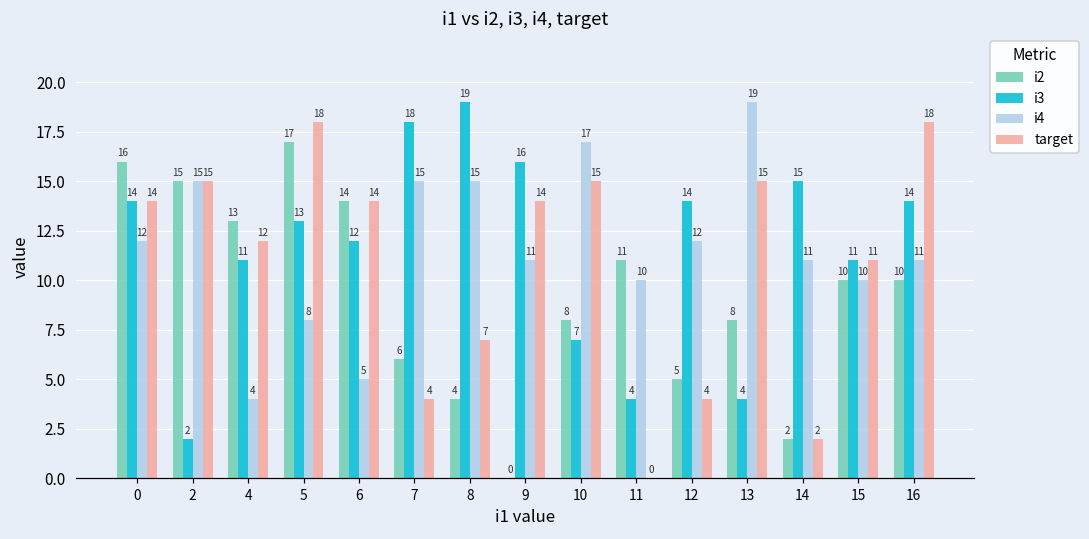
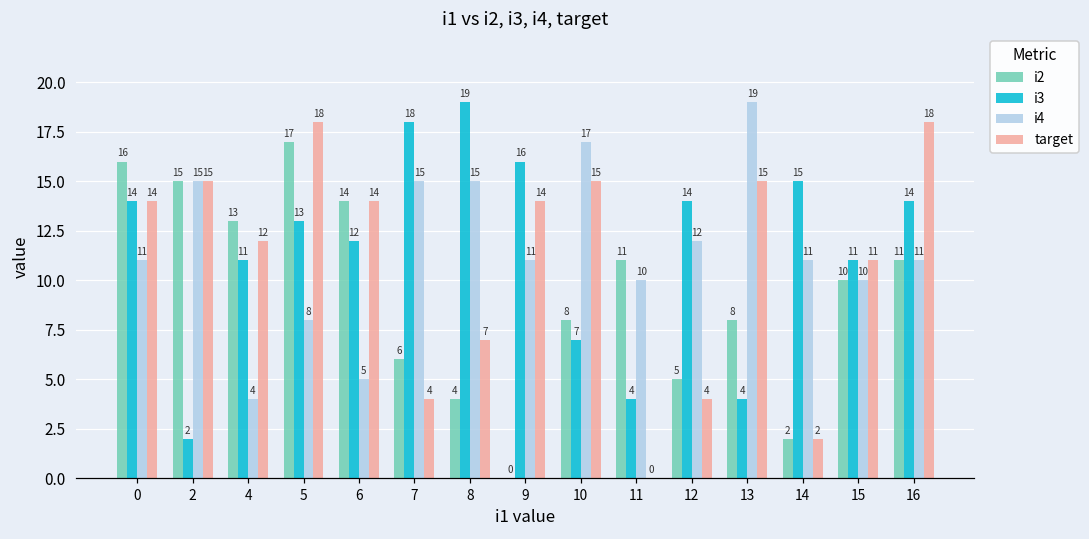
i4, 0: 12 -> 11
i2, 16: 10 -> 11
